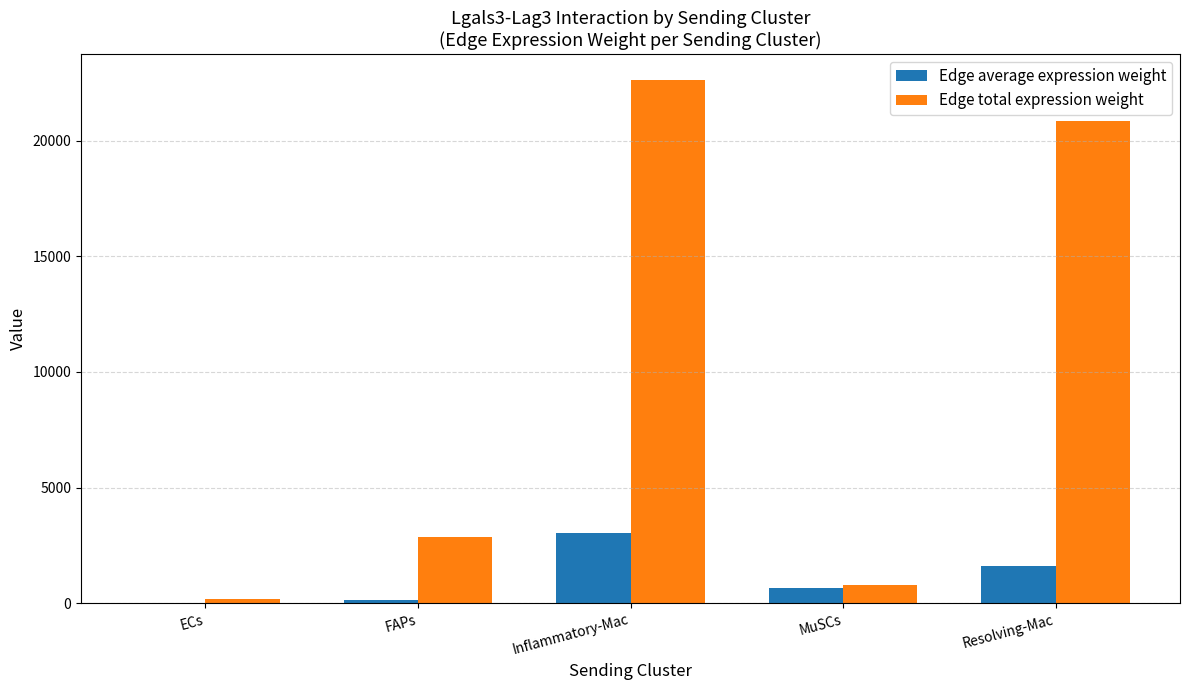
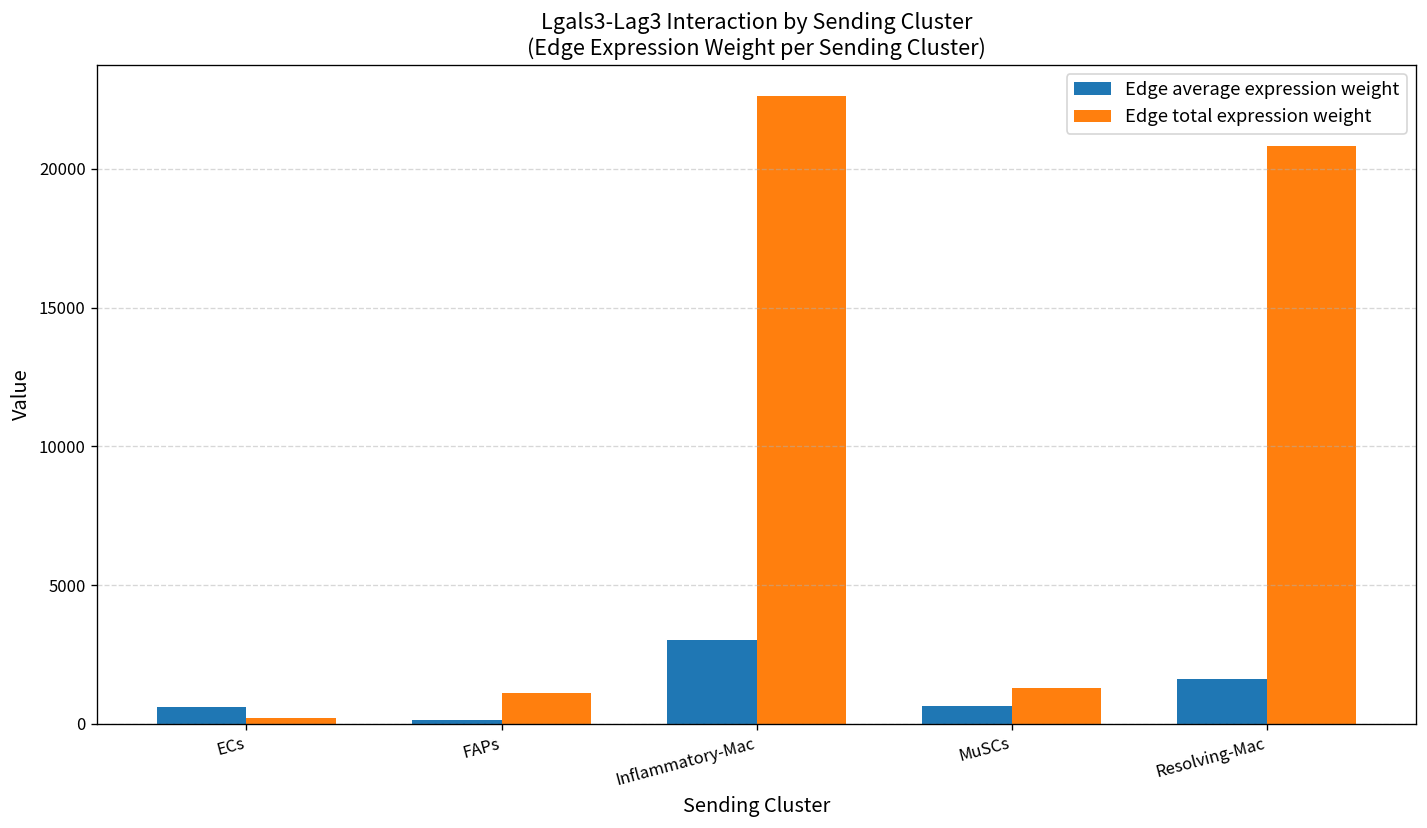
Edge average expression weight, ECs: 0 -> 600
Edge total expression weight, FAPs: 2900 -> 1100
Edge total expression weight, MuSCs: 800 -> 1300
